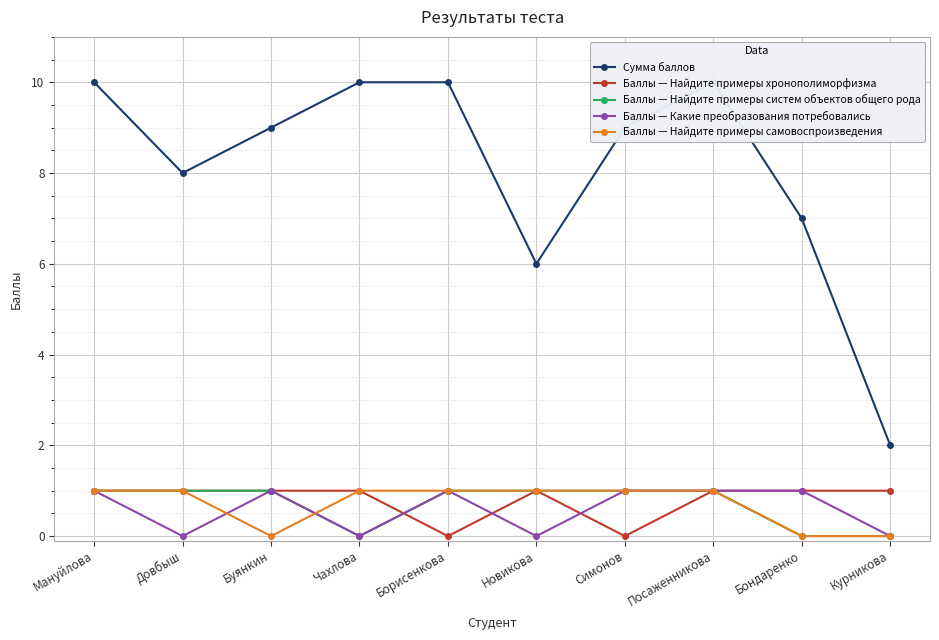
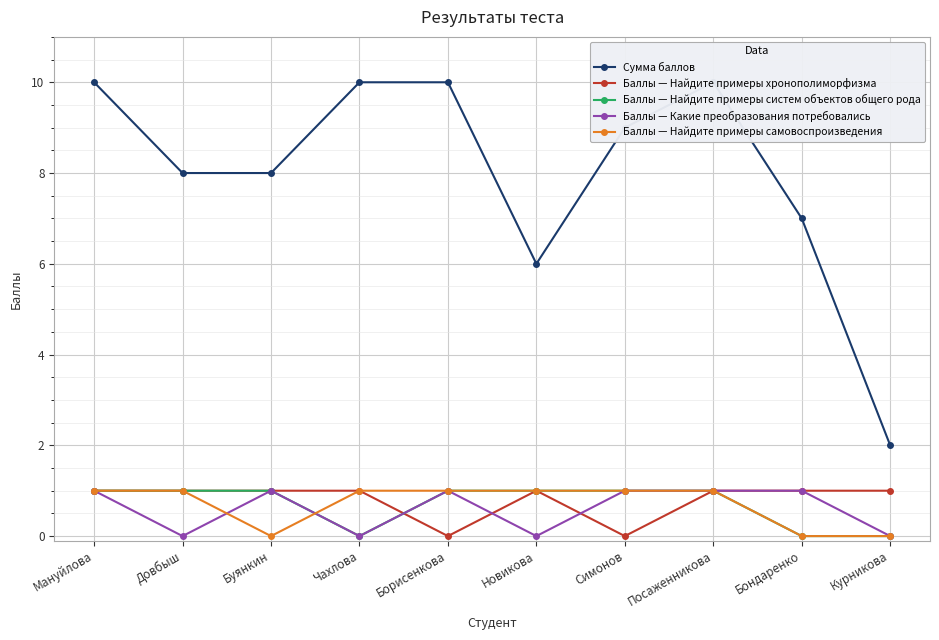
Сумма баллов, Буянкин: 9 -> 8
